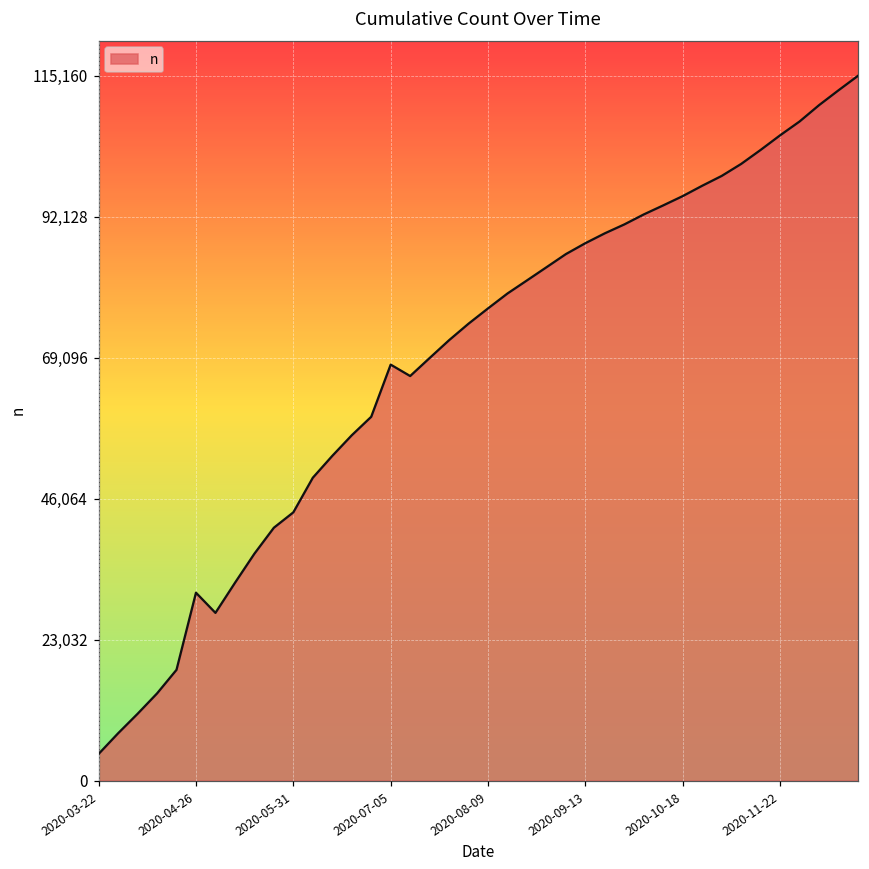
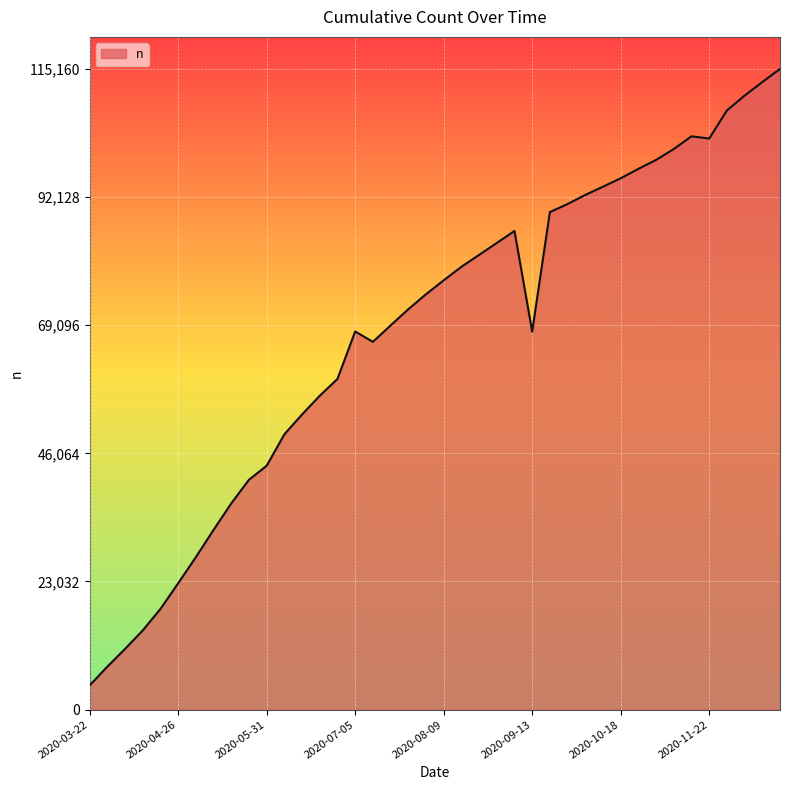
2020-04-26: 31,000 -> 23,000
2020-09-13: 88,000 -> 68,000
2020-11-22: 105,000 -> 103,000
